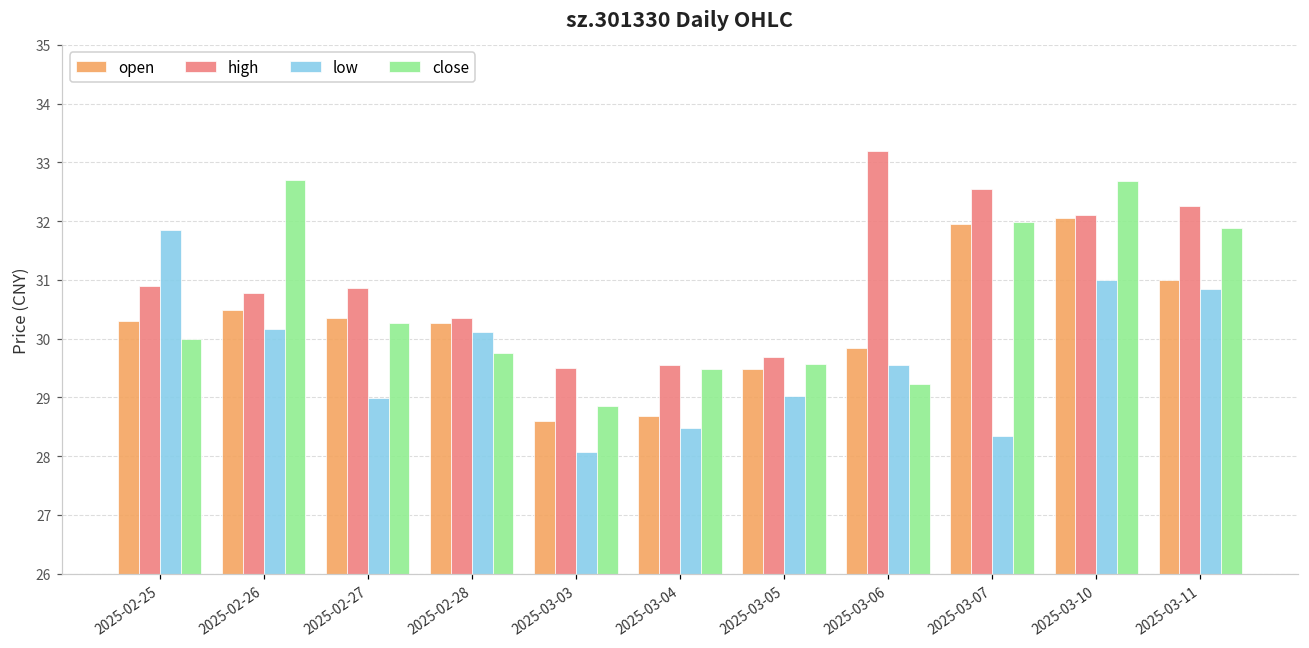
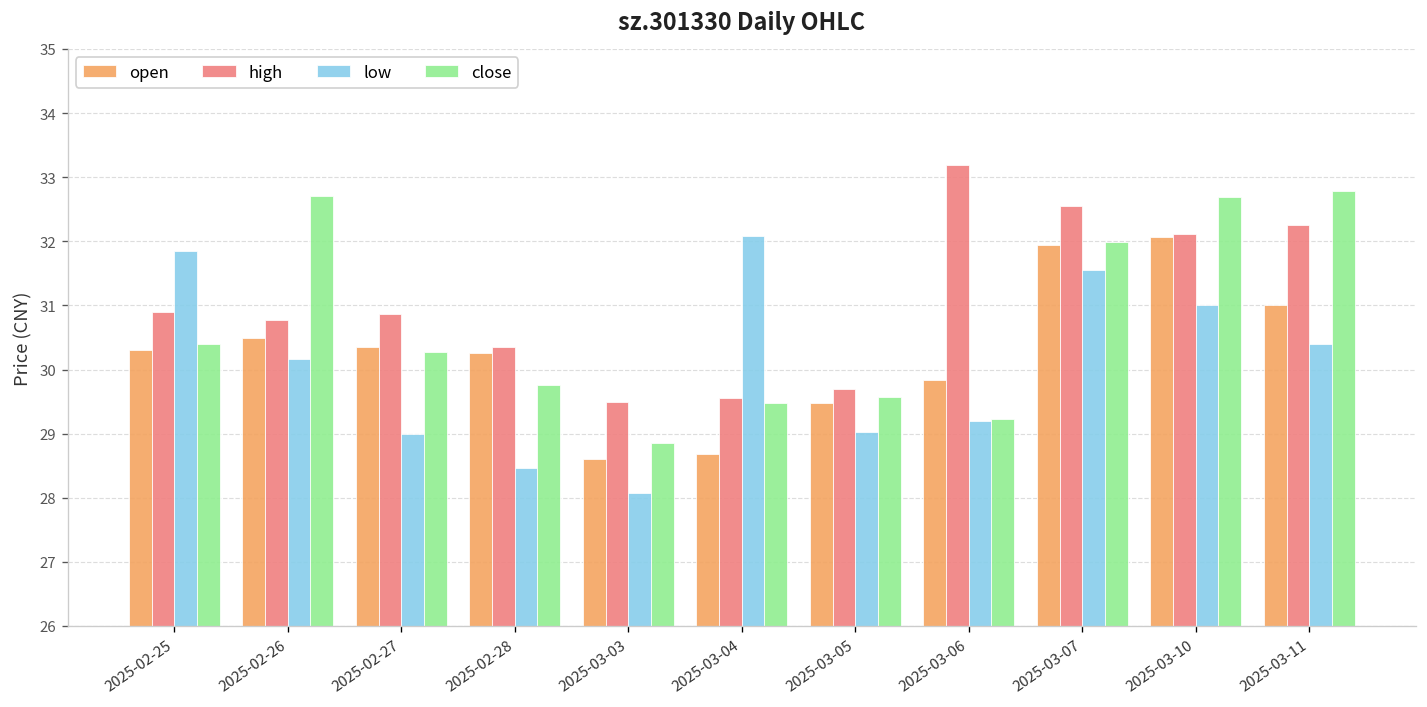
close, 2025-02-25: 30.0 -> 30.4
low, 2025-02-28: 30.1 -> 28.5
low, 2025-03-04: 28.5 -> 32.1
low, 2025-03-06: 29.6 -> 29.2
low, 2025-03-07: 28.4 -> 31.6
low, 2025-03-11: 30.9 -> 30.4
close, 2025-03-11: 31.9 -> 32.8
